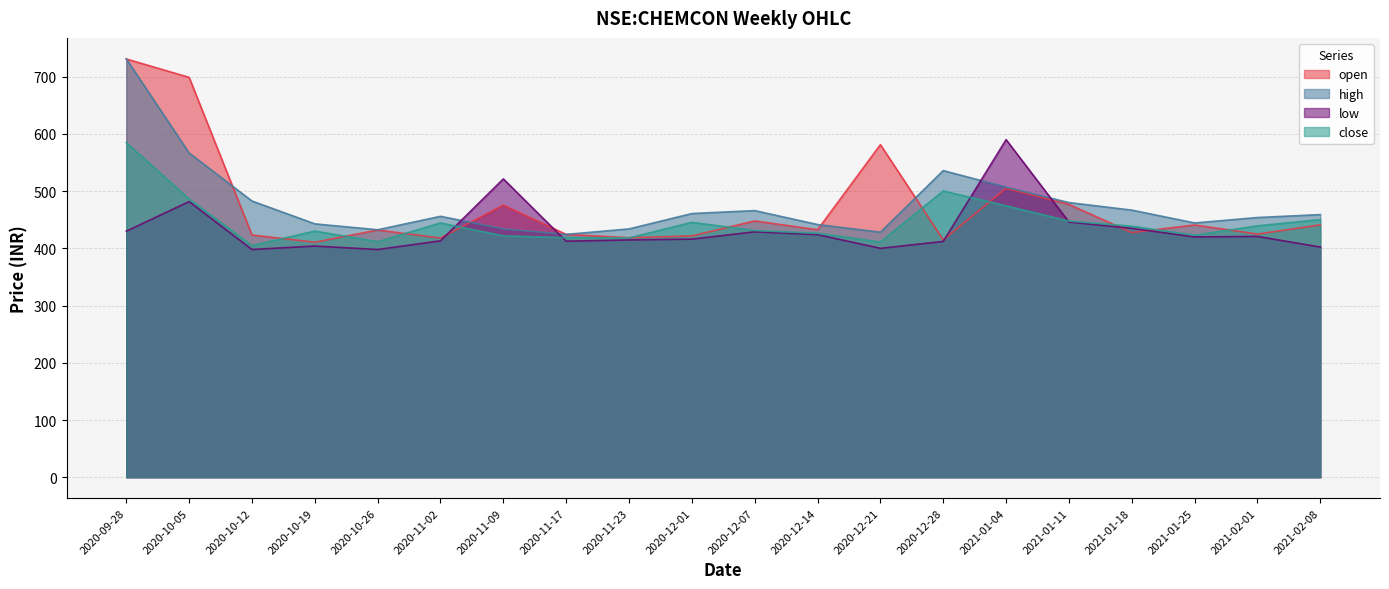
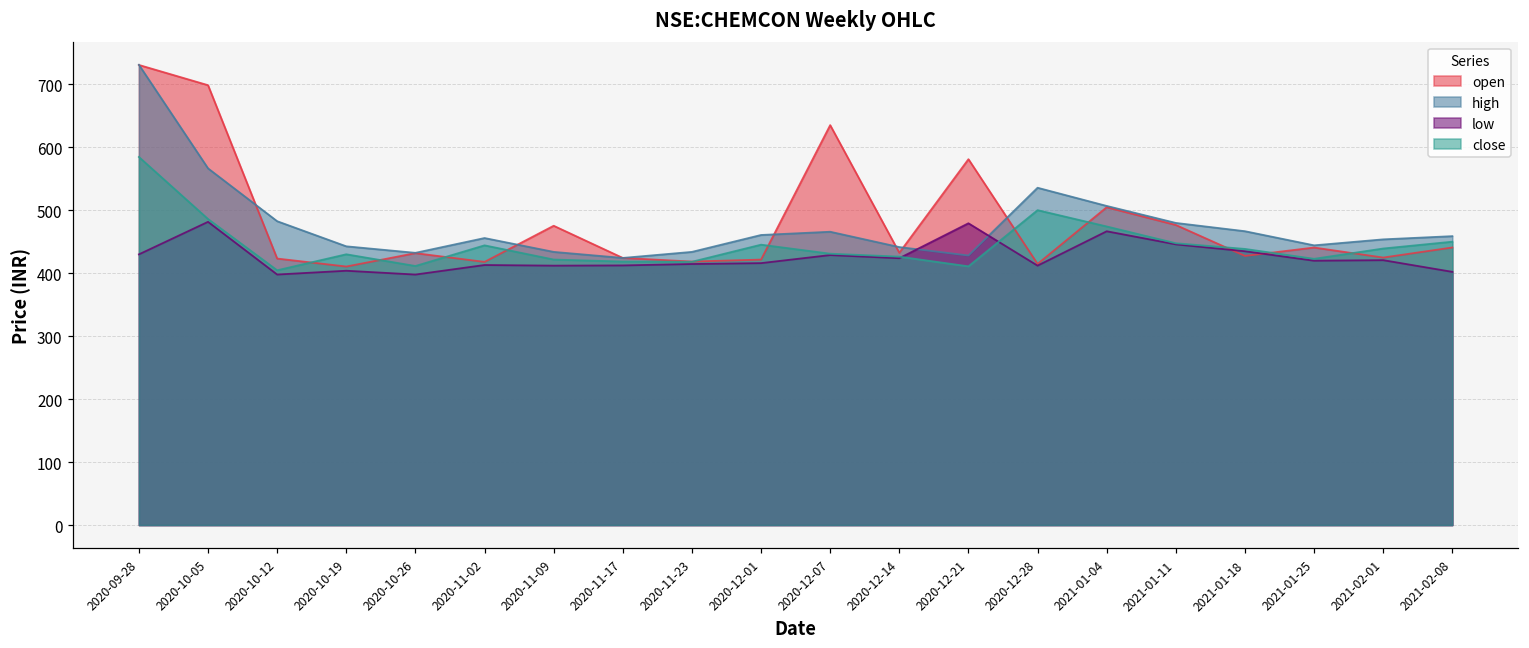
low, 2020-11-09: 520 -> 410
open, 2020-12-07: 450 -> 640
low, 2020-12-21: 400 -> 480
low, 2021-01-04: 590 -> 470
